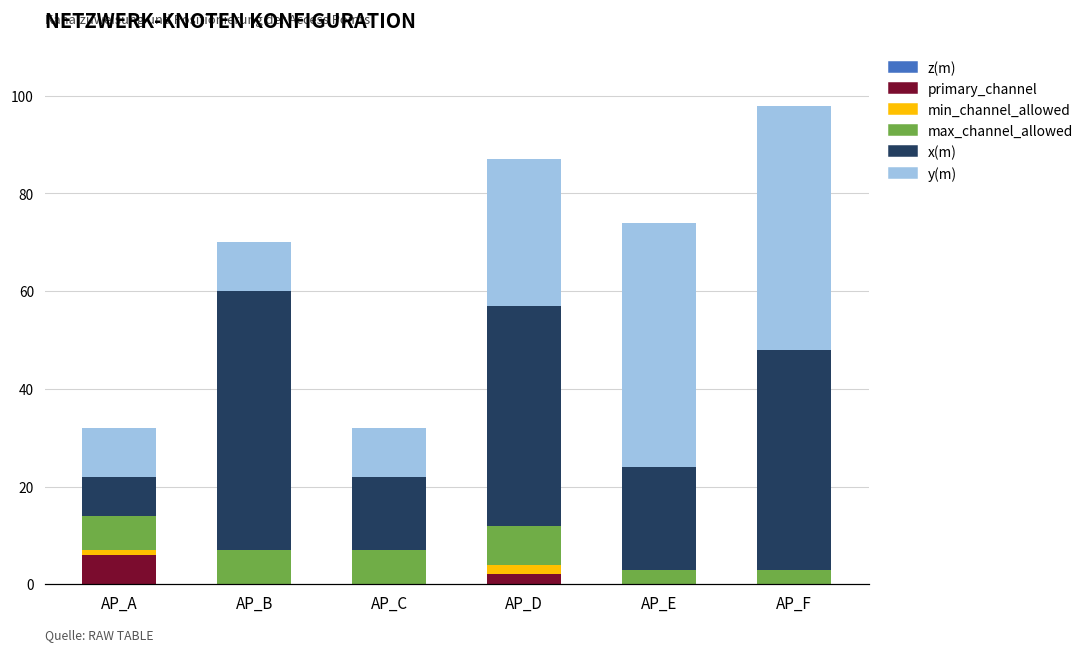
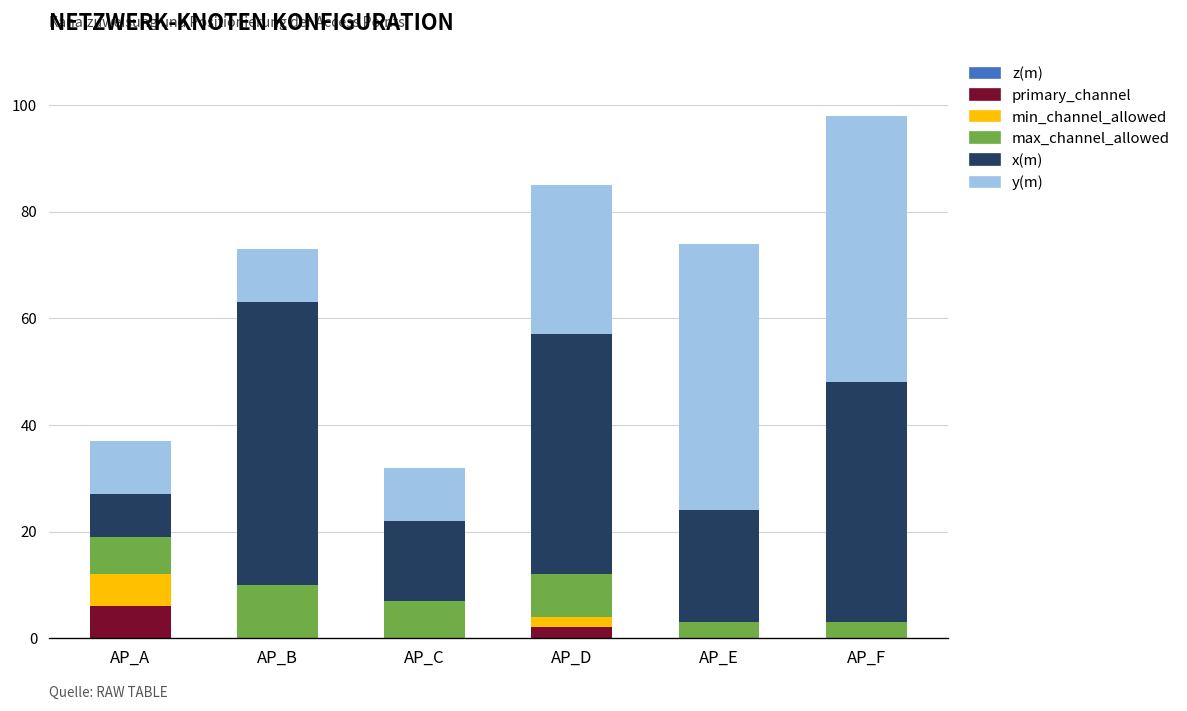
min_channel_allowed, AP_A: 1 -> 6
max_channel_allowed, AP_B: 7 -> 10
y(m), AP_D: 30 -> 28
